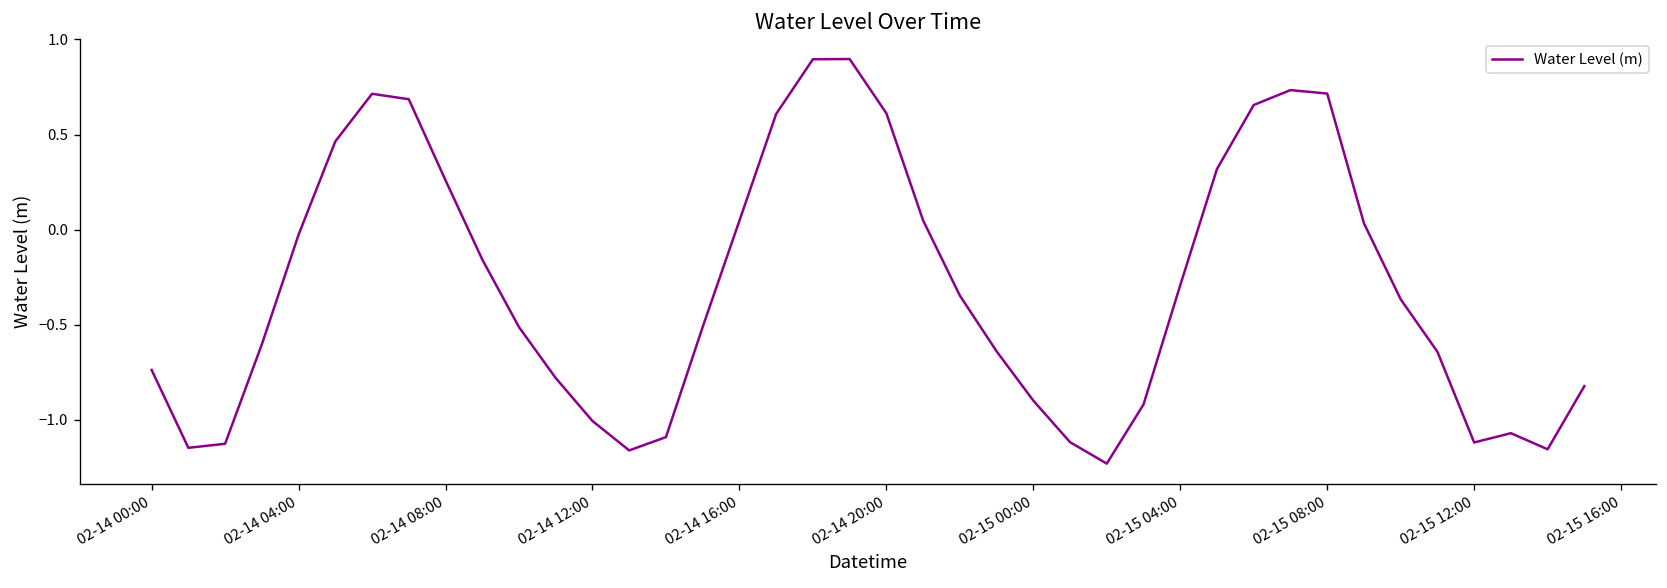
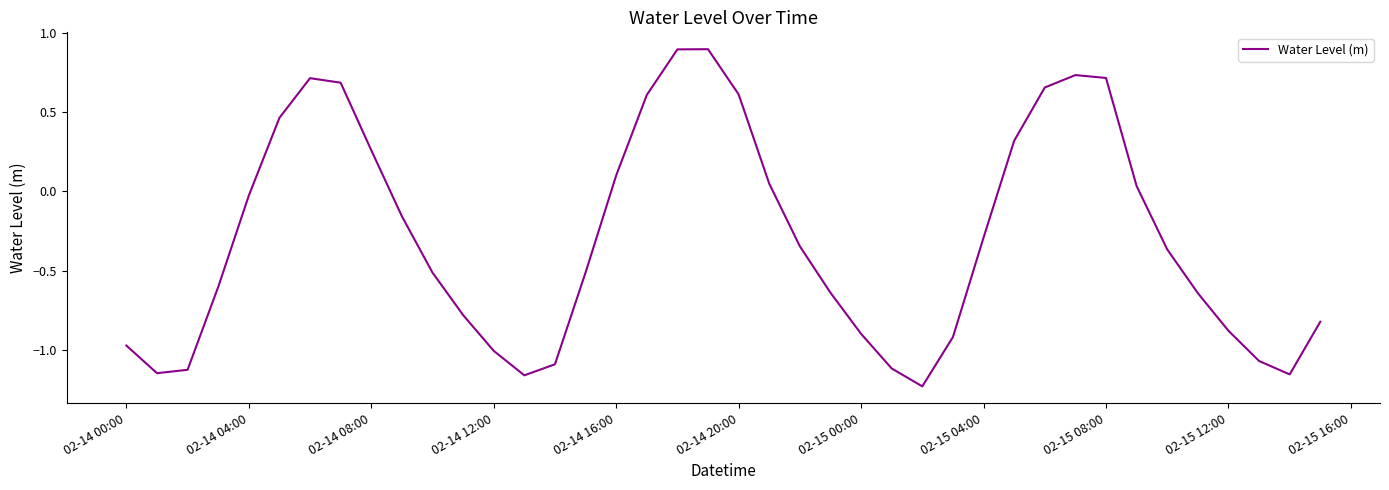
02-14 00:00: -0.74 -> -0.97
02-14 16:00: 0.05 -> 0.10
02-15 12:00: -1.12 -> -0.88
